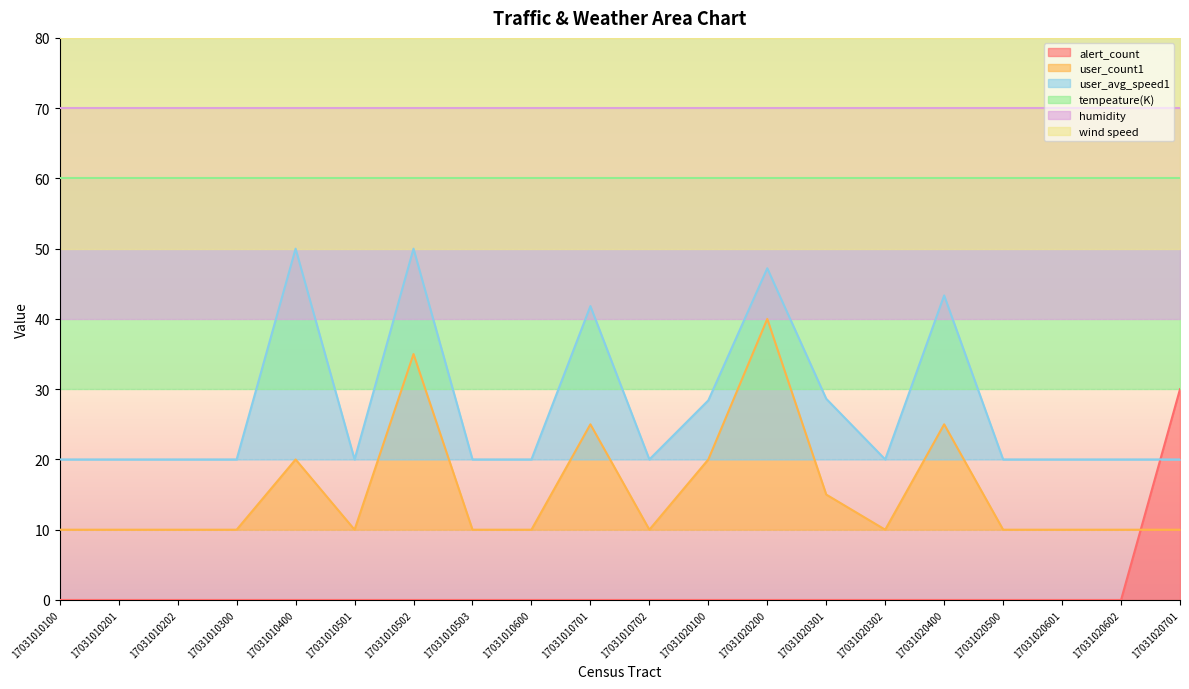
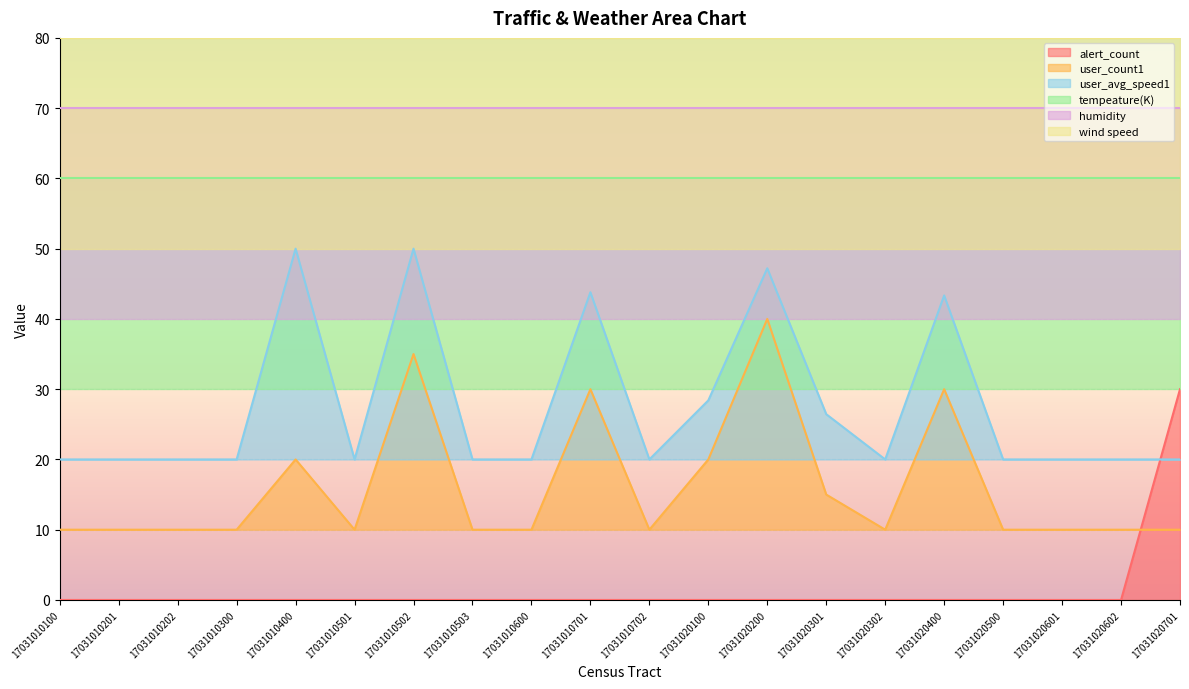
user_count1, 17031010701: 25 -> 30
user_avg_speed1, 17031010701: 42 -> 44
user_avg_speed1, 17031020301: 29 -> 26
user_count1, 17031020400: 25 -> 30
